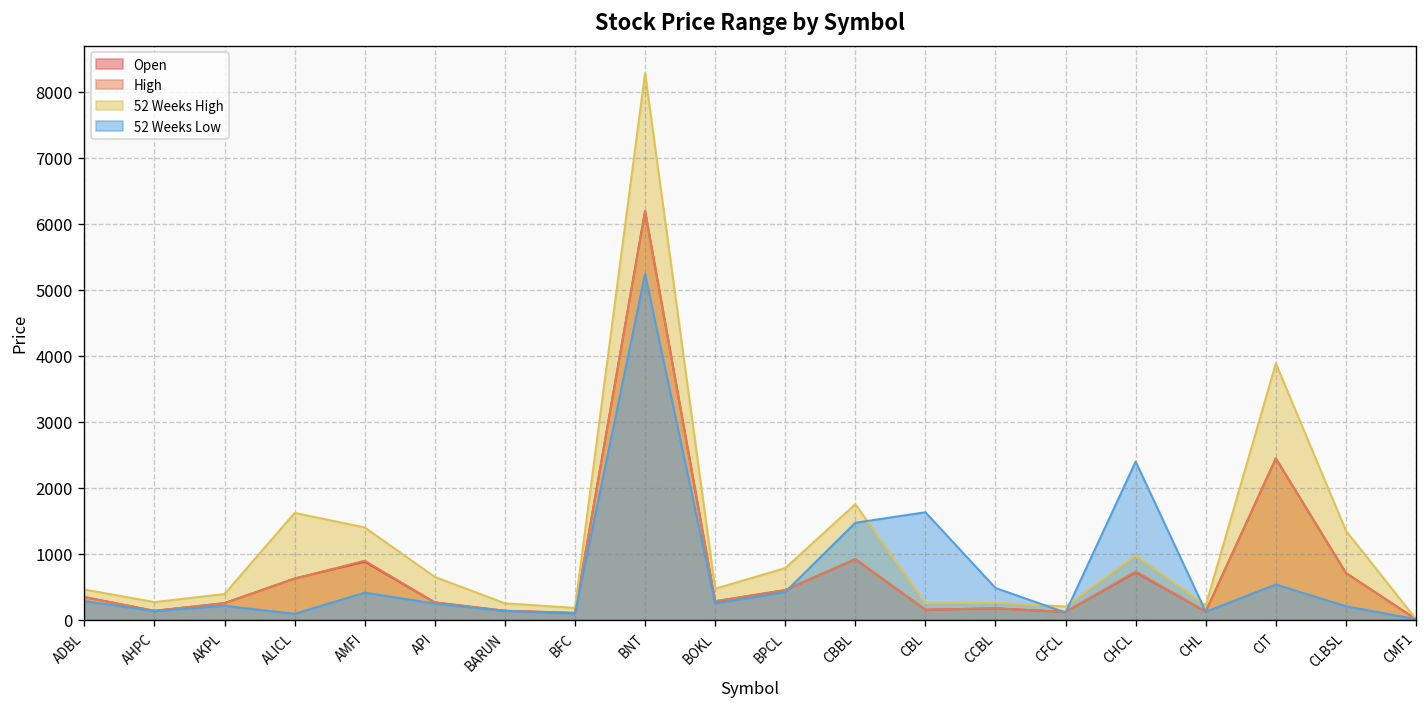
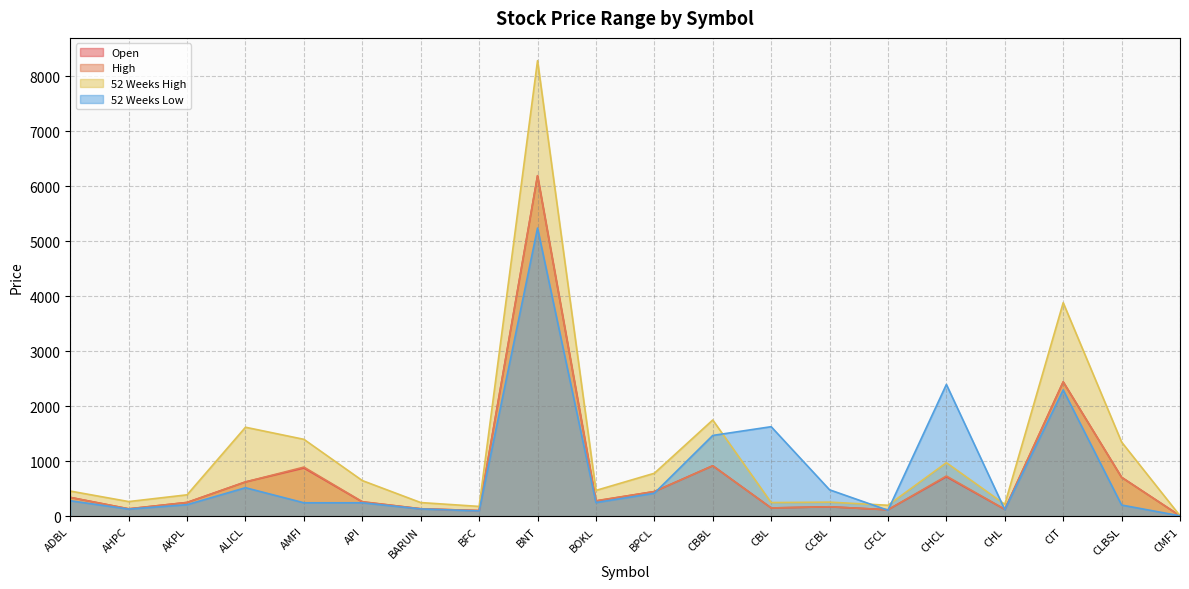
52 Weeks Low, ALICL: 100 -> 500
52 Weeks Low, AMFI: 400 -> 200
52 Weeks Low, CIT: 500 -> 2300
